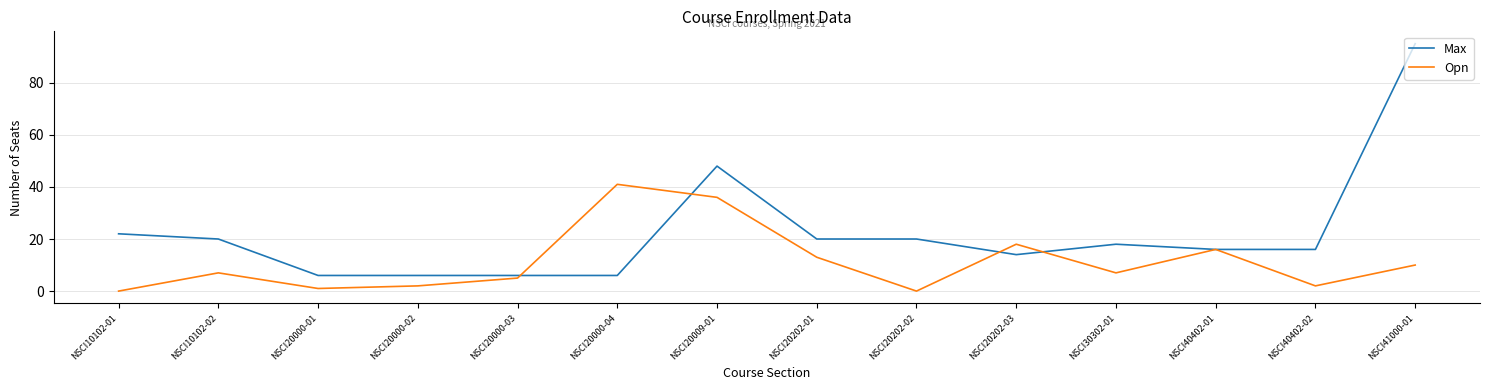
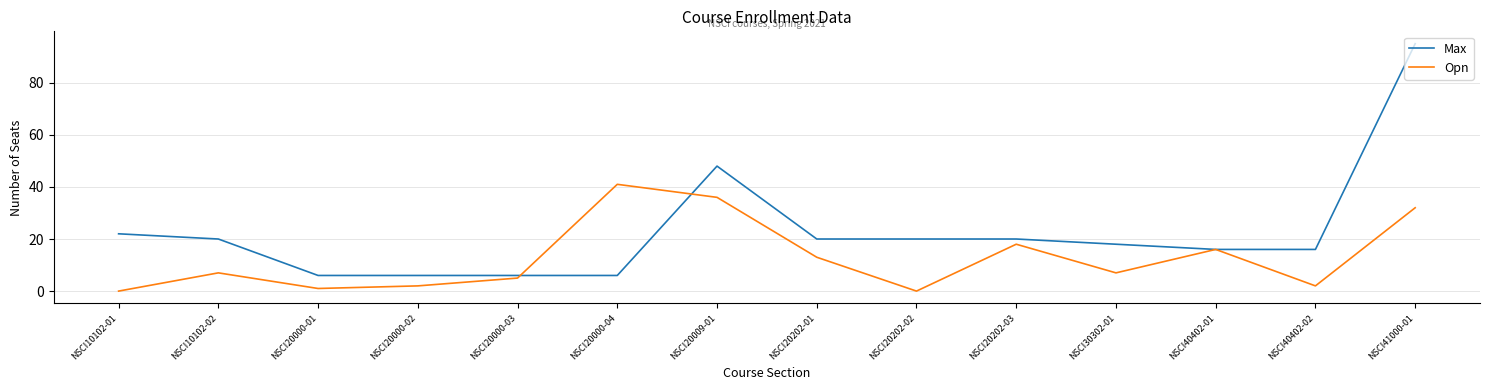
Max, NSCI20202-03: 14 -> 20
Opn, NSCI41000-01: 10 -> 32
